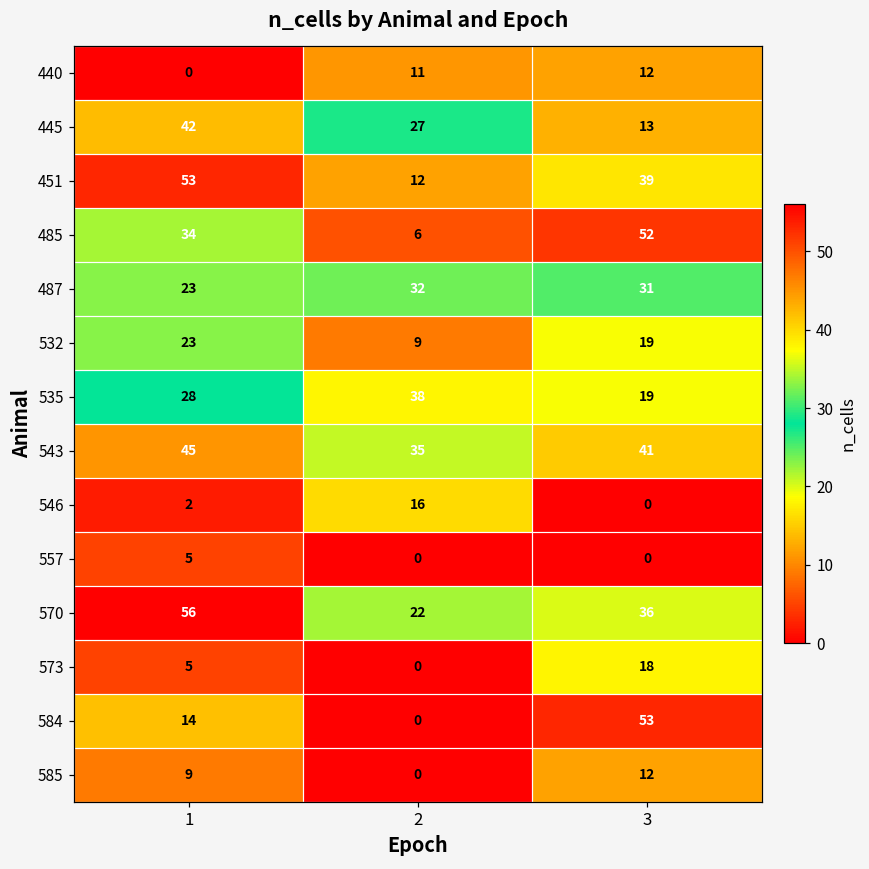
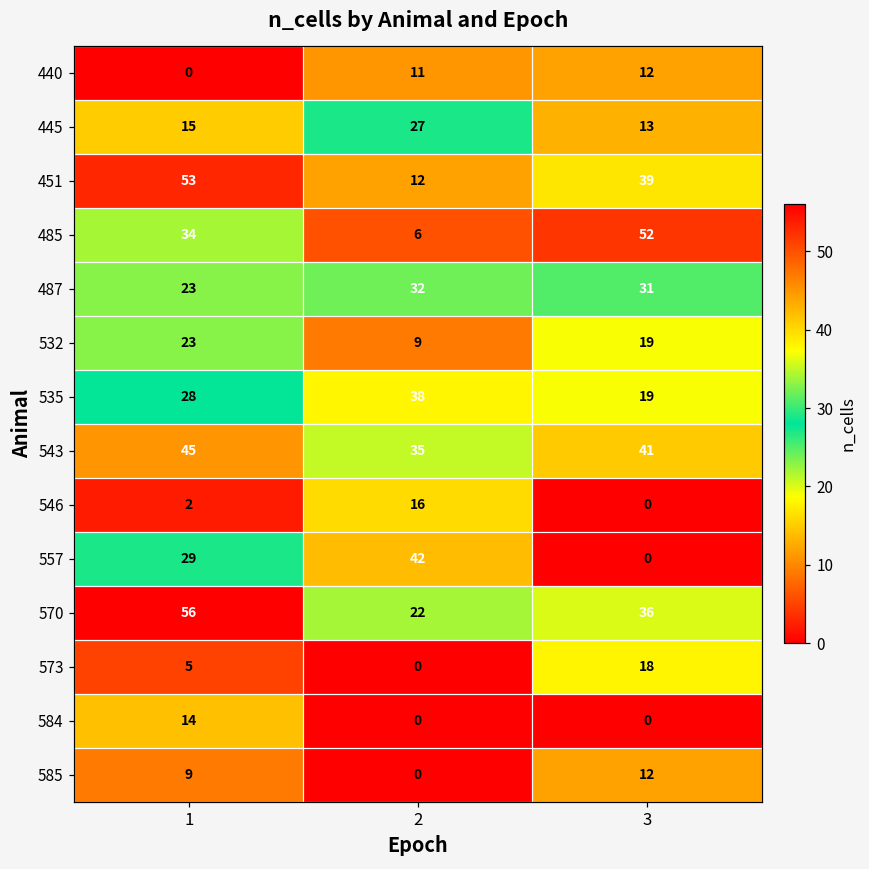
445, 1: 42 -> 15
557, 1: 5 -> 29
557, 2: 0 -> 42
584, 3: 53 -> 0
